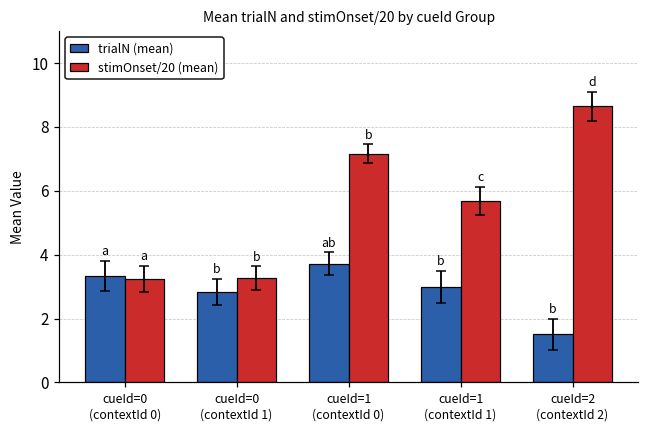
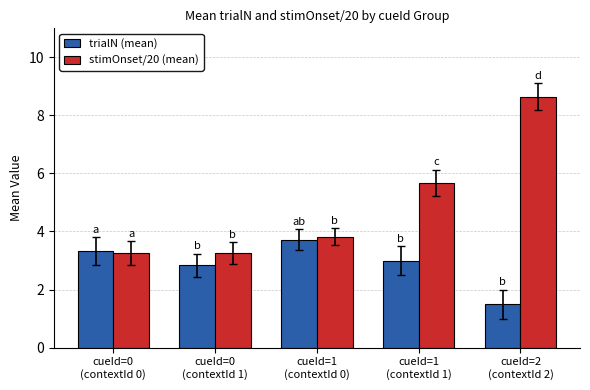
stimOnset/20 (mean), cueId=1 (contextId 0): 7.2 -> 3.8
